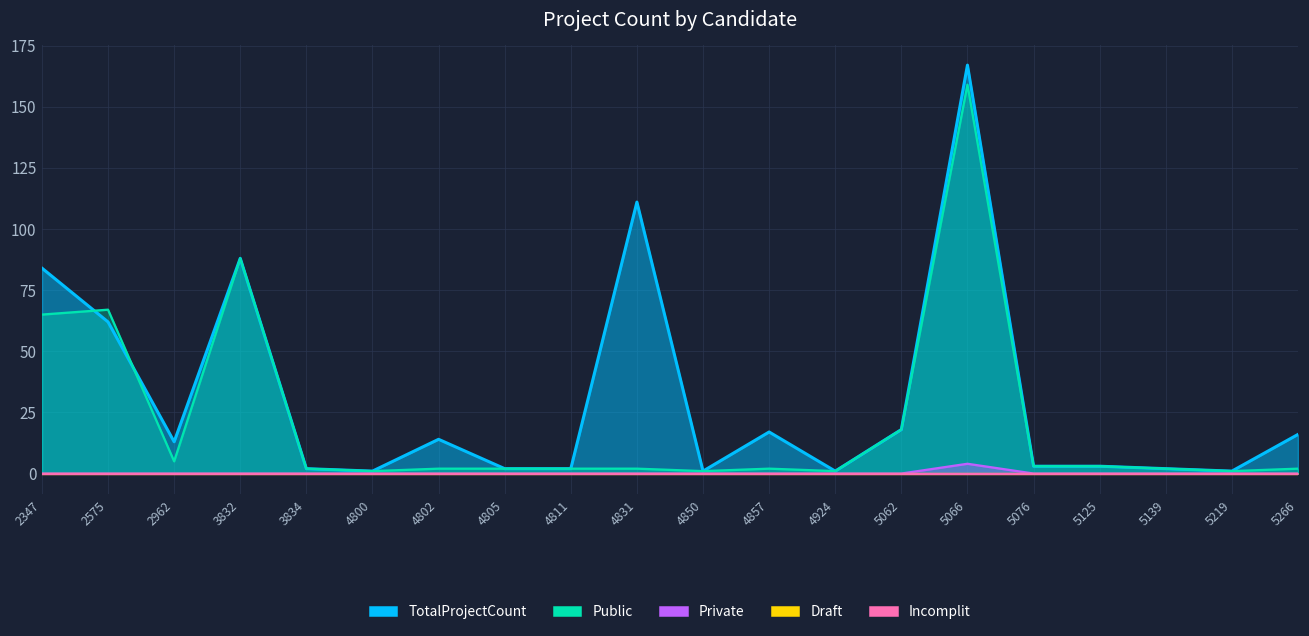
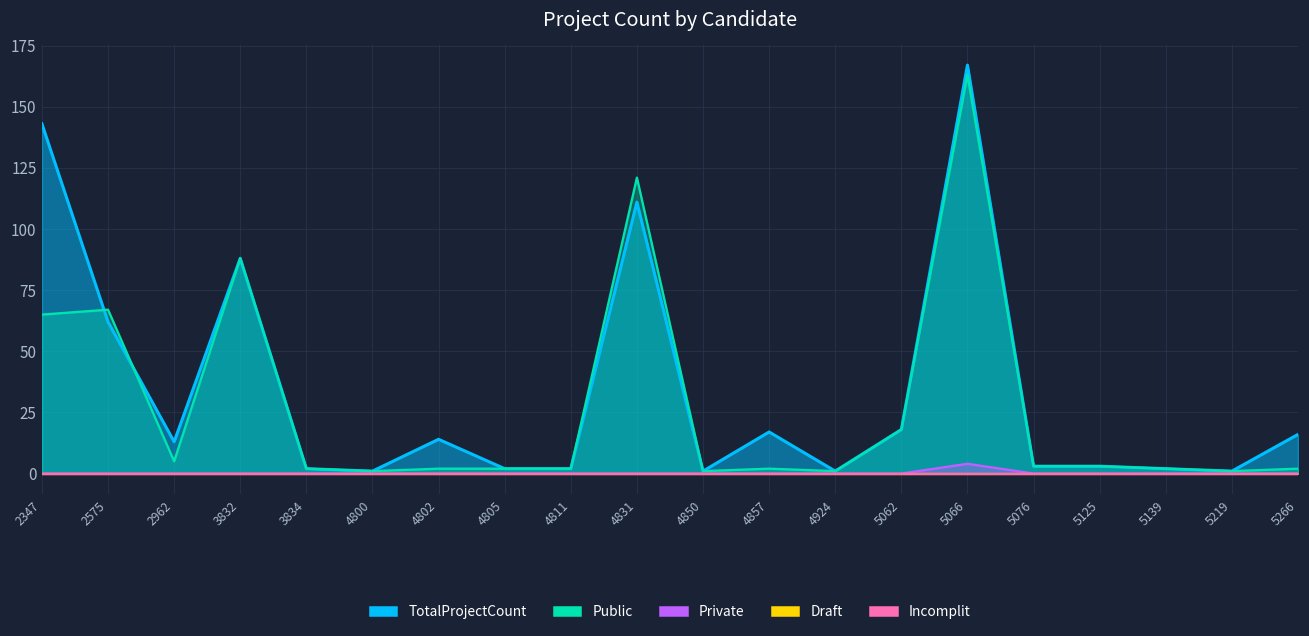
TotalProjectCount, 2347: 84 -> 143
Public, 4831: 2 -> 121
Public, 5066: 159 -> 163
